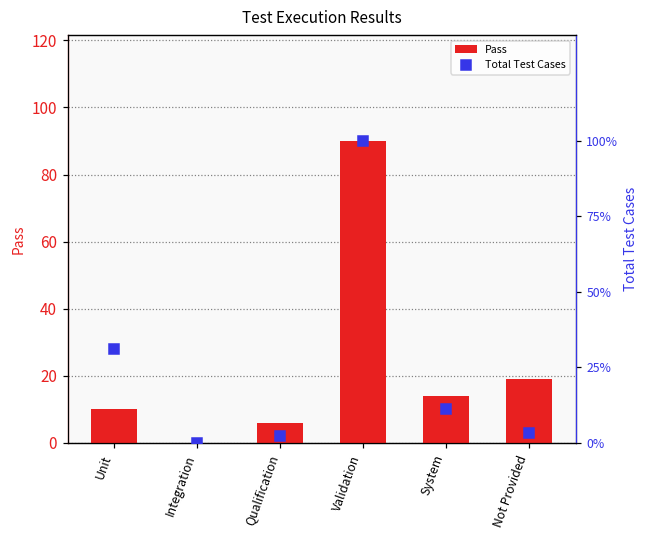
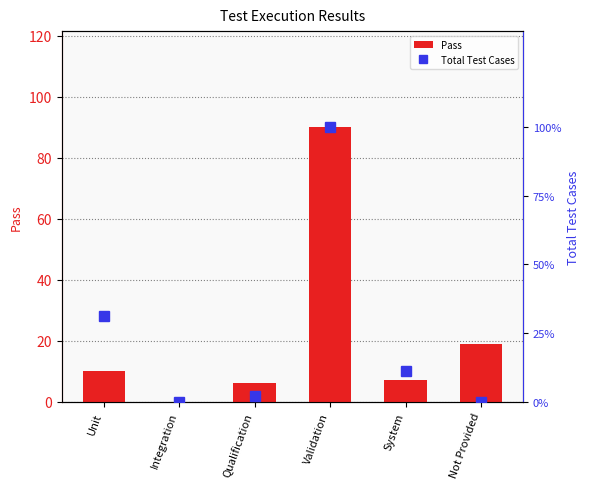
Pass, System: 14 -> 7
Total Test Cases, Not Provided: 3% -> 0%
